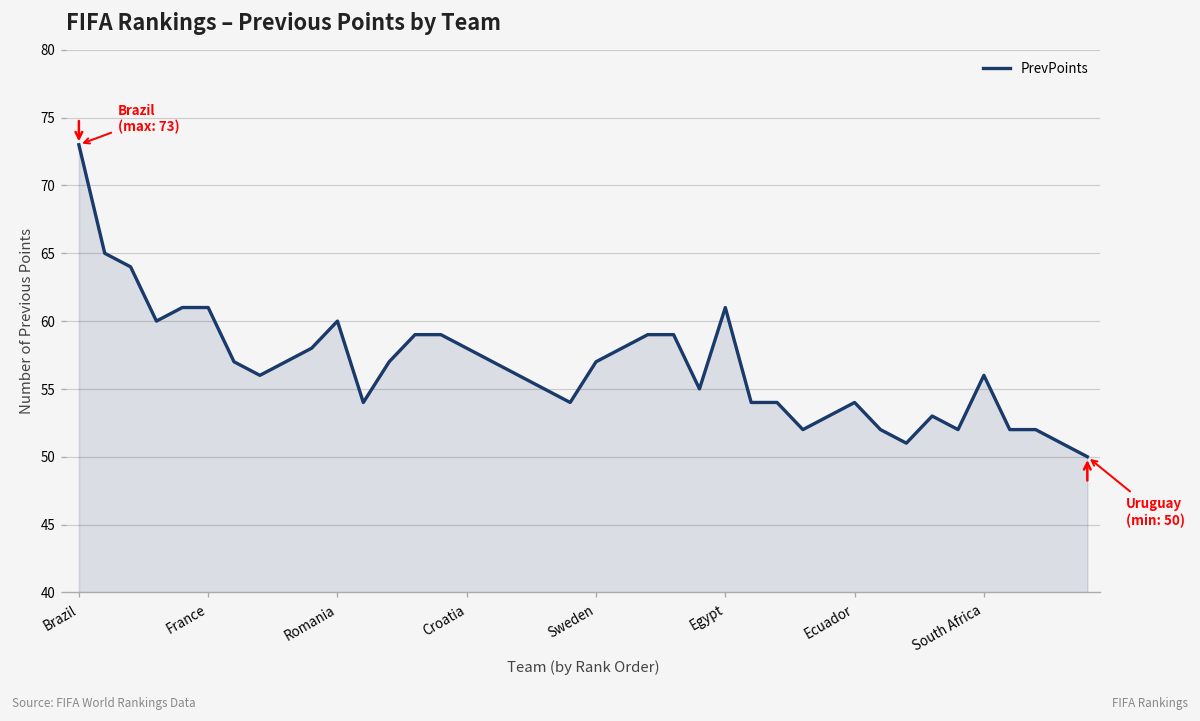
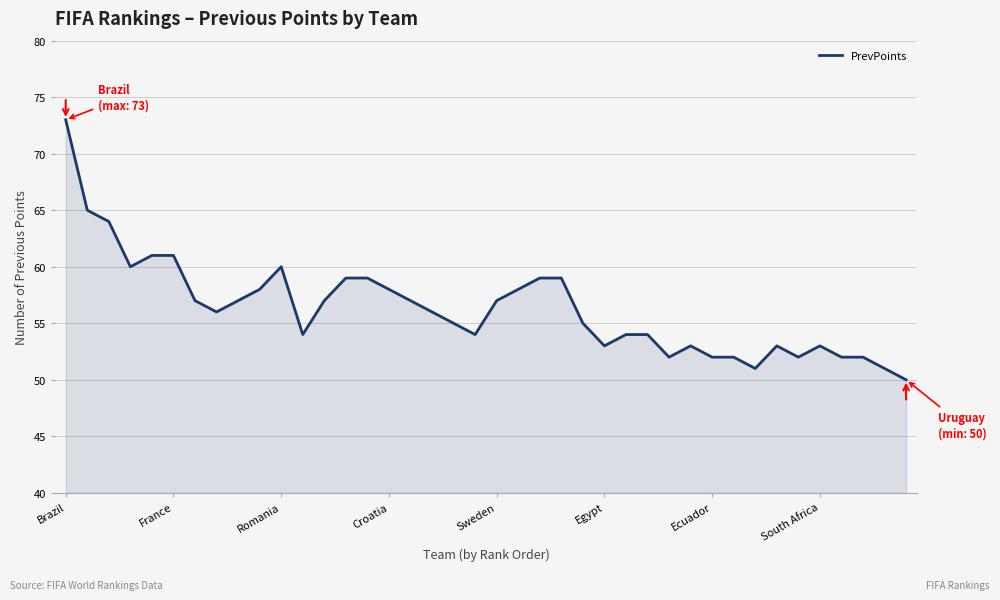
Egypt: 61 -> 53
Ecuador: 54 -> 52
South Africa: 56 -> 53
